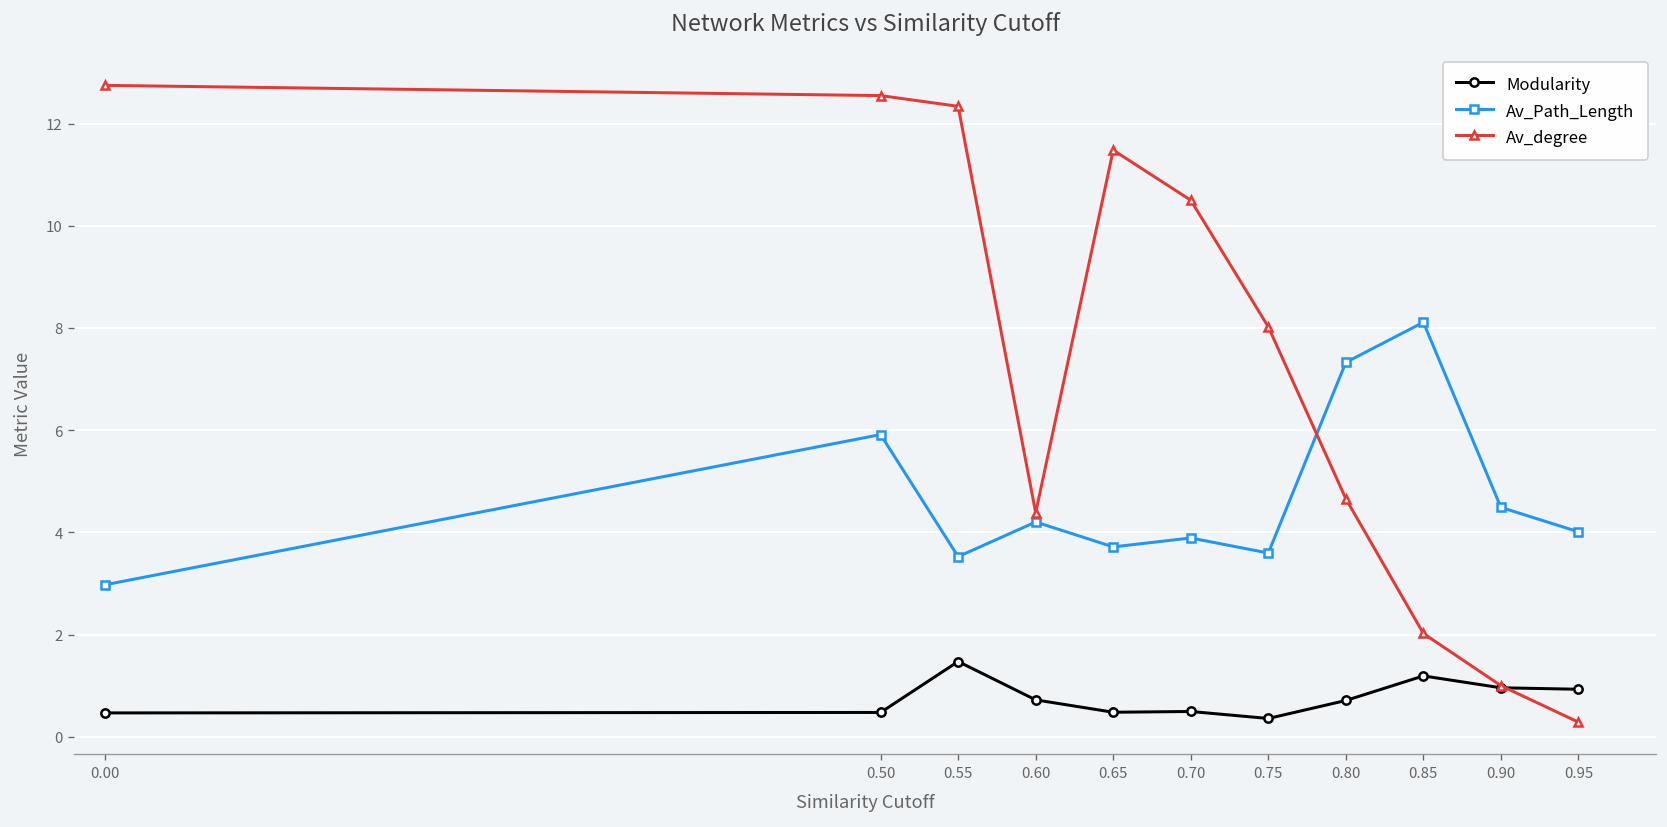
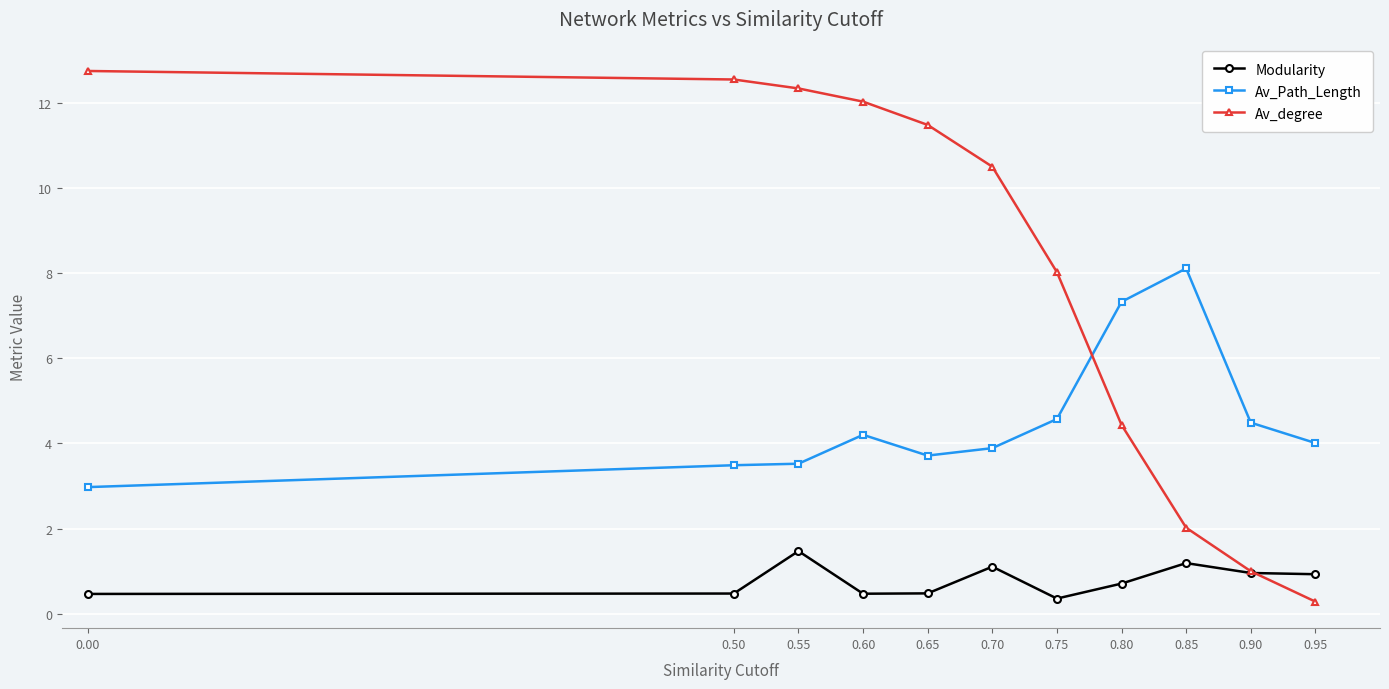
Av_Path_Length, 0.50: 5.9 -> 3.5
Modularity, 0.60: 0.7 -> 0.5
Av_degree, 0.60: 4.4 -> 12.0
Modularity, 0.70: 0.5 -> 1.1
Av_Path_Length, 0.75: 3.6 -> 4.6
Av_degree, 0.80: 4.7 -> 4.4
